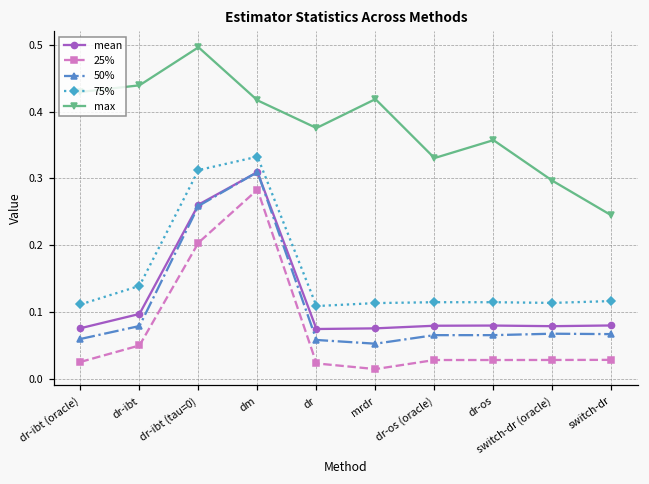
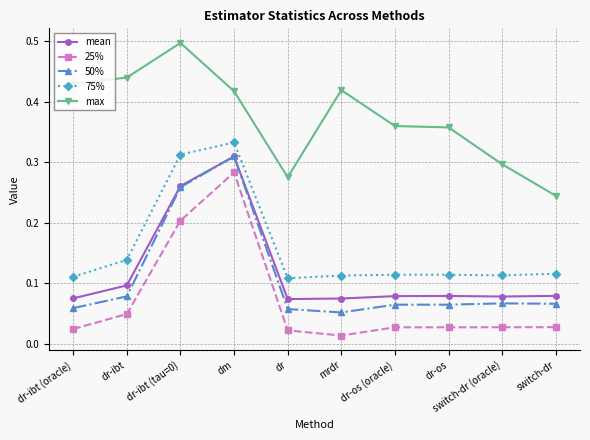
max, dr: 0.38 -> 0.28
max, dr-os (oracle): 0.33 -> 0.36
